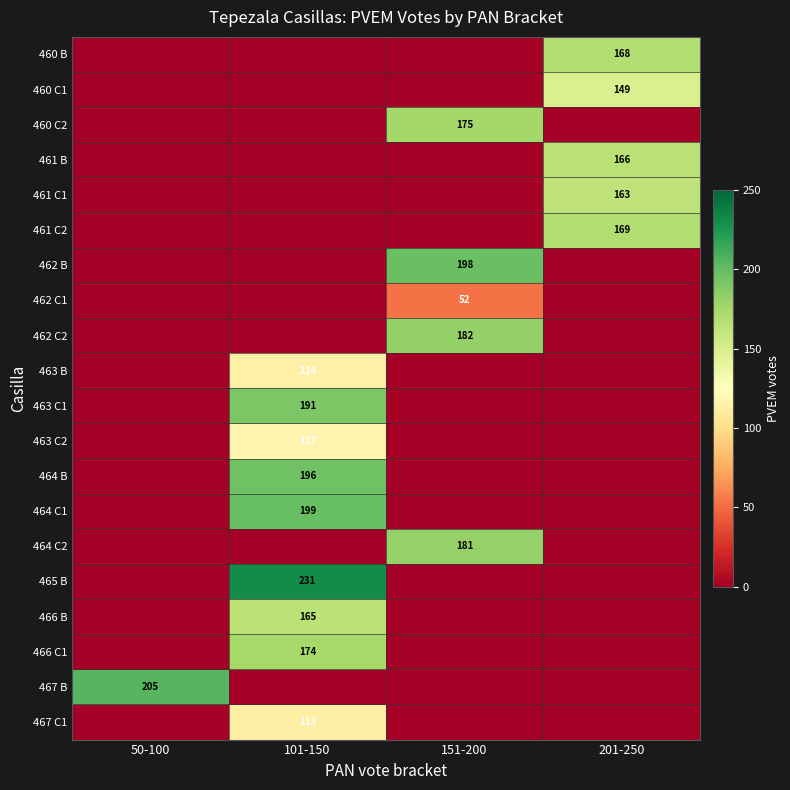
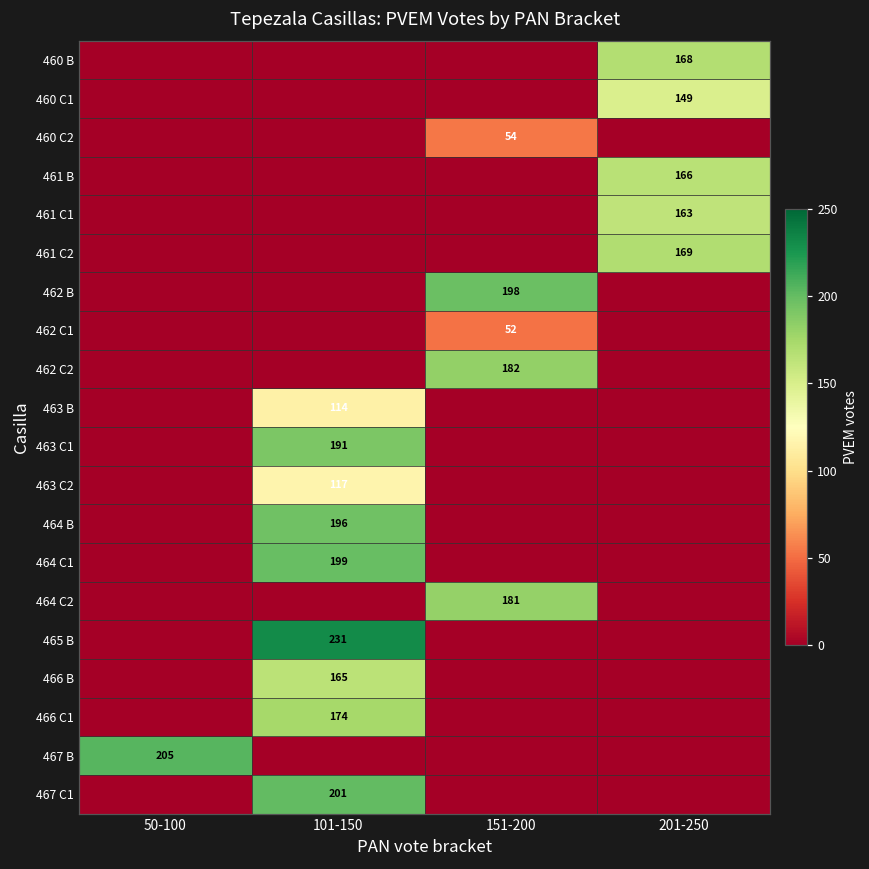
460 C2, 151-200: 175 -> 54
467 C1, 101-150: 113 -> 201
